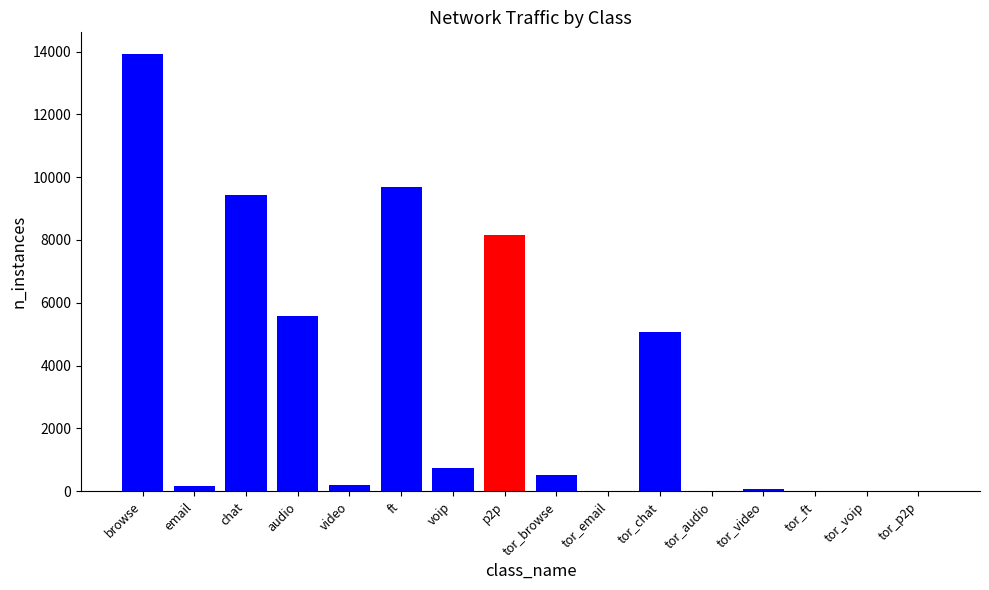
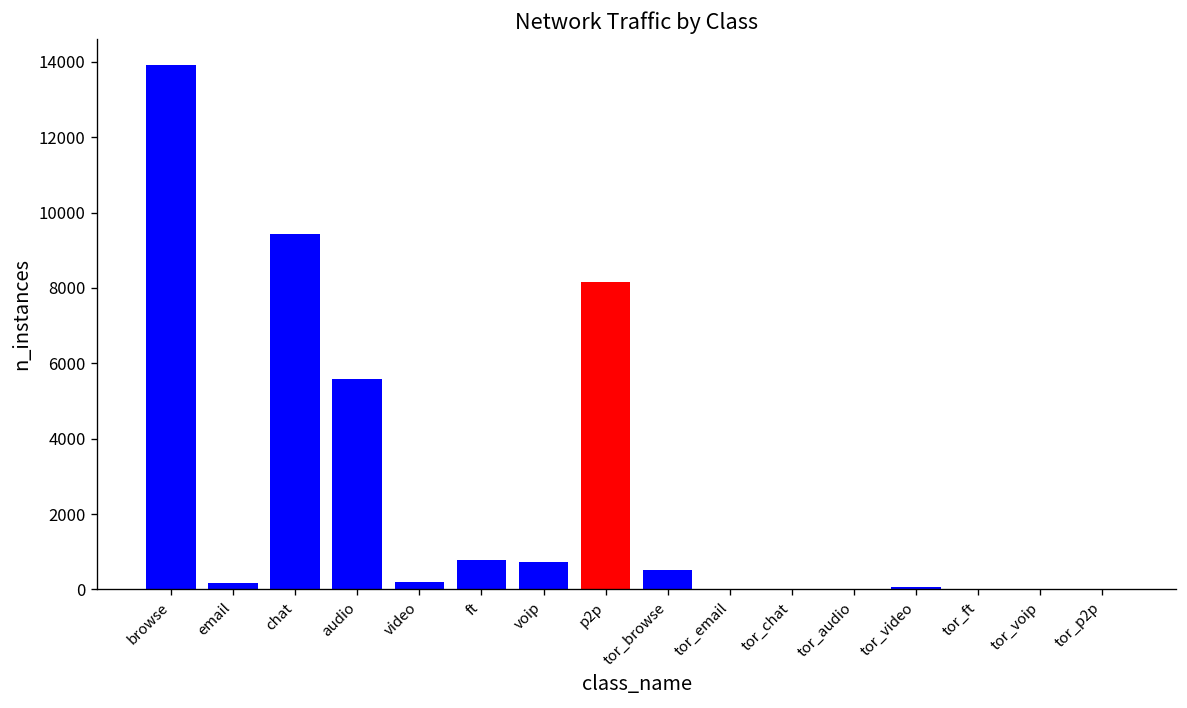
ft: 9700 -> 800
tor_chat: 5100 -> 0
